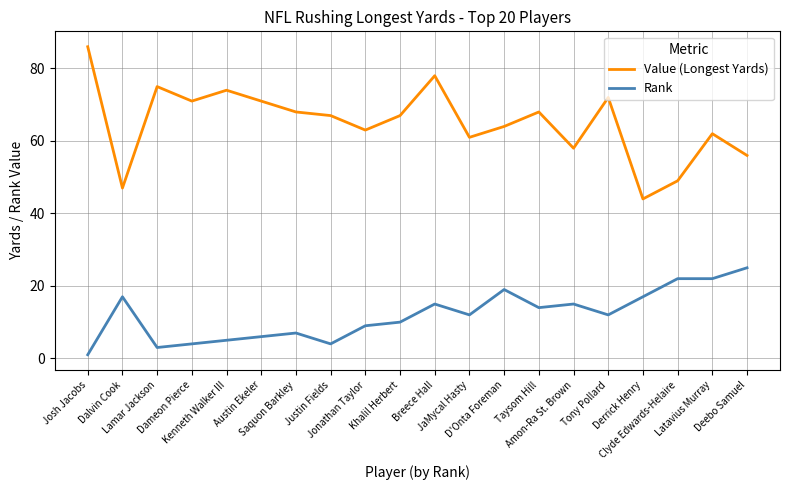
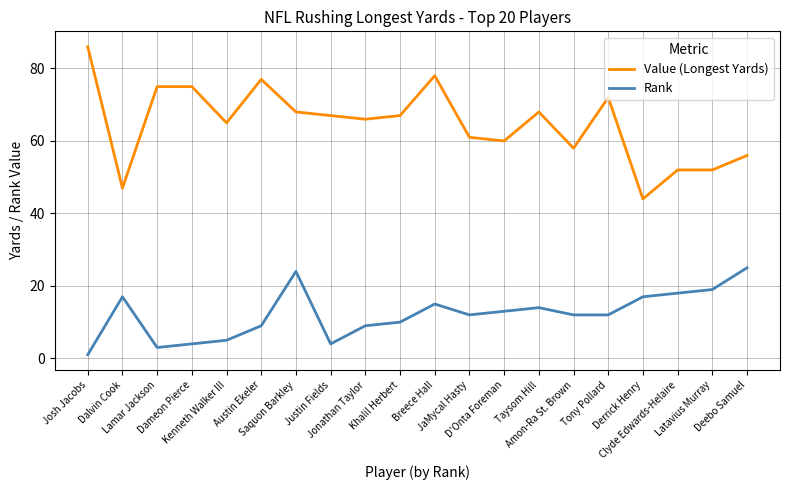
Value (Longest Yards), Dameon Pierce: 71 -> 75
Value (Longest Yards), Kenneth Walker III: 74 -> 65
Value (Longest Yards), Austin Ekeler: 71 -> 77
Rank, Austin Ekeler: 6 -> 9
Rank, Saquon Barkley: 7 -> 24
Value (Longest Yards), Jonathan Taylor: 63 -> 66
Value (Longest Yards), D'Onta Foreman: 64 -> 60
Rank, D'Onta Foreman: 19 -> 13
Rank, Amon-Ra St. Brown: 15 -> 12
Value (Longest Yards), Clyde Edwards-Helaire: 49 -> 52
Rank, Clyde Edwards-Helaire: 22 -> 18
Value (Longest Yards), Latavius Murray: 62 -> 52
Rank, Latavius Murray: 22 -> 19
